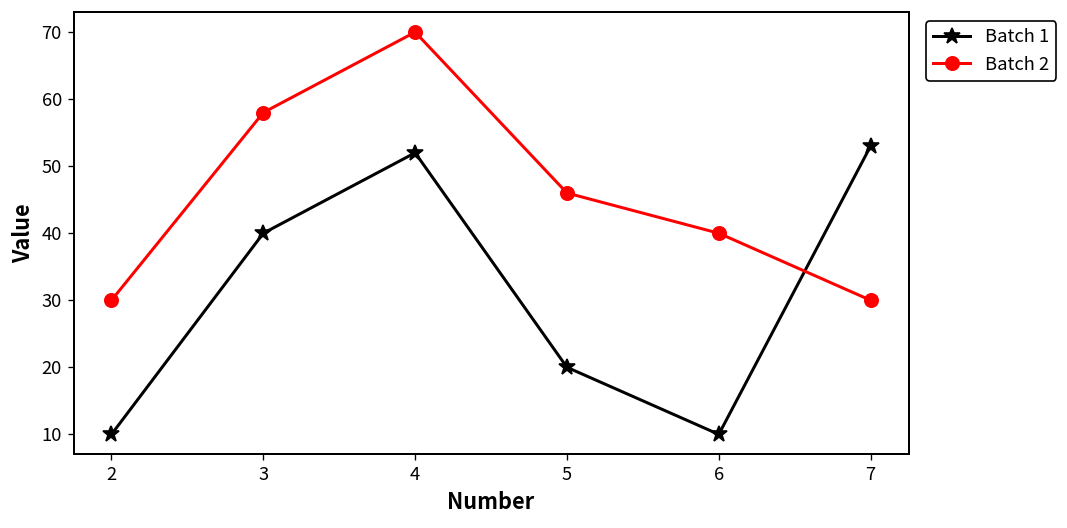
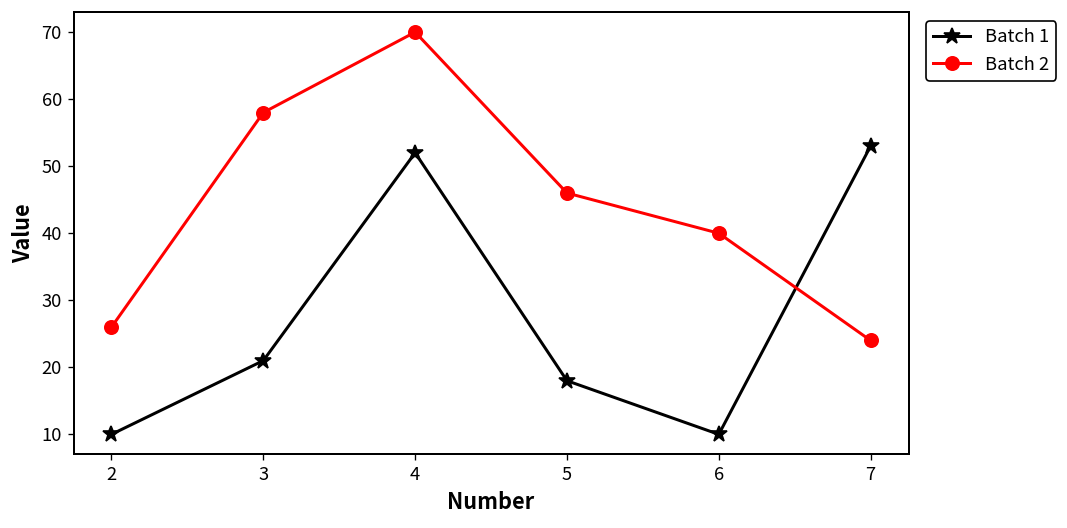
Batch 2, 2: 30 -> 26
Batch 1, 3: 40 -> 21
Batch 1, 5: 20 -> 18
Batch 2, 7: 30 -> 24
